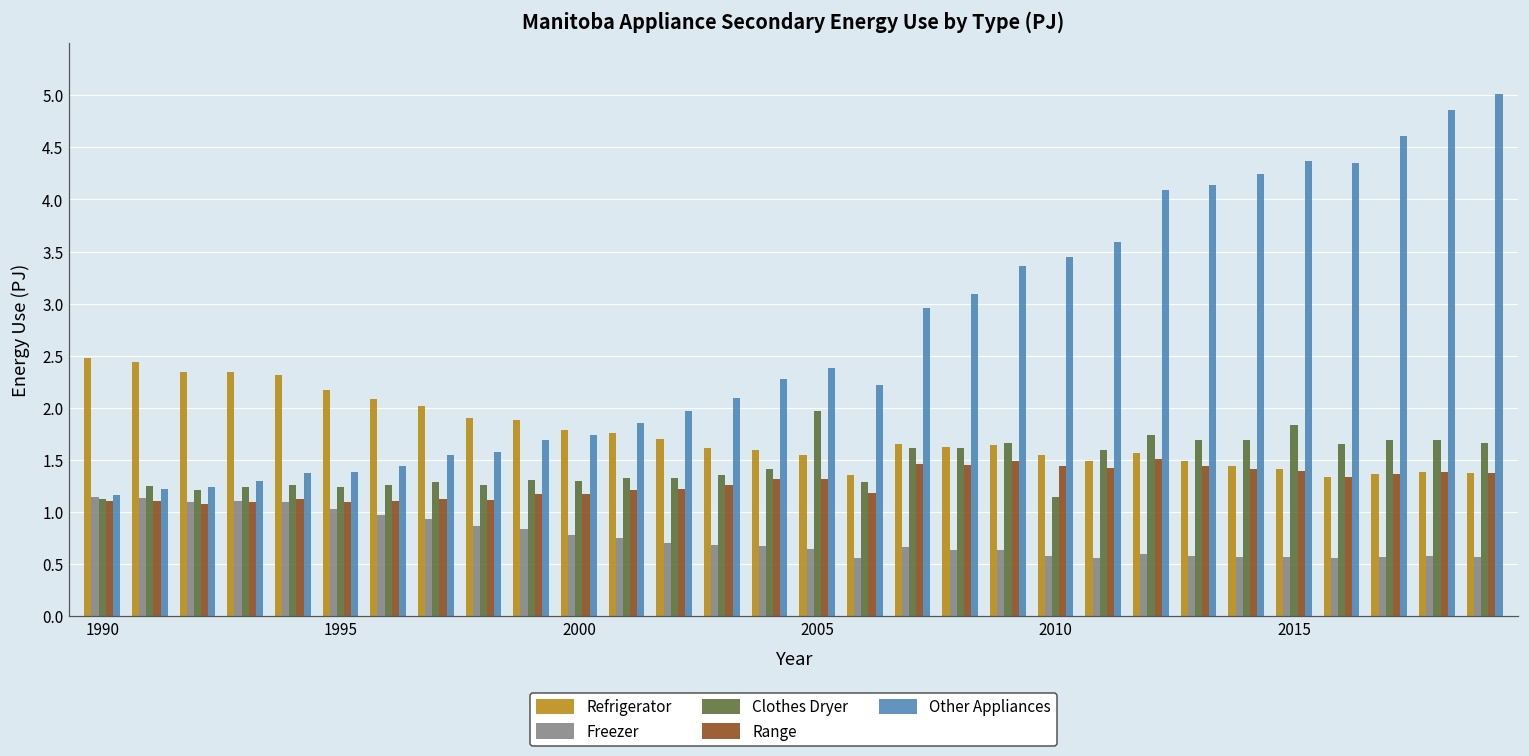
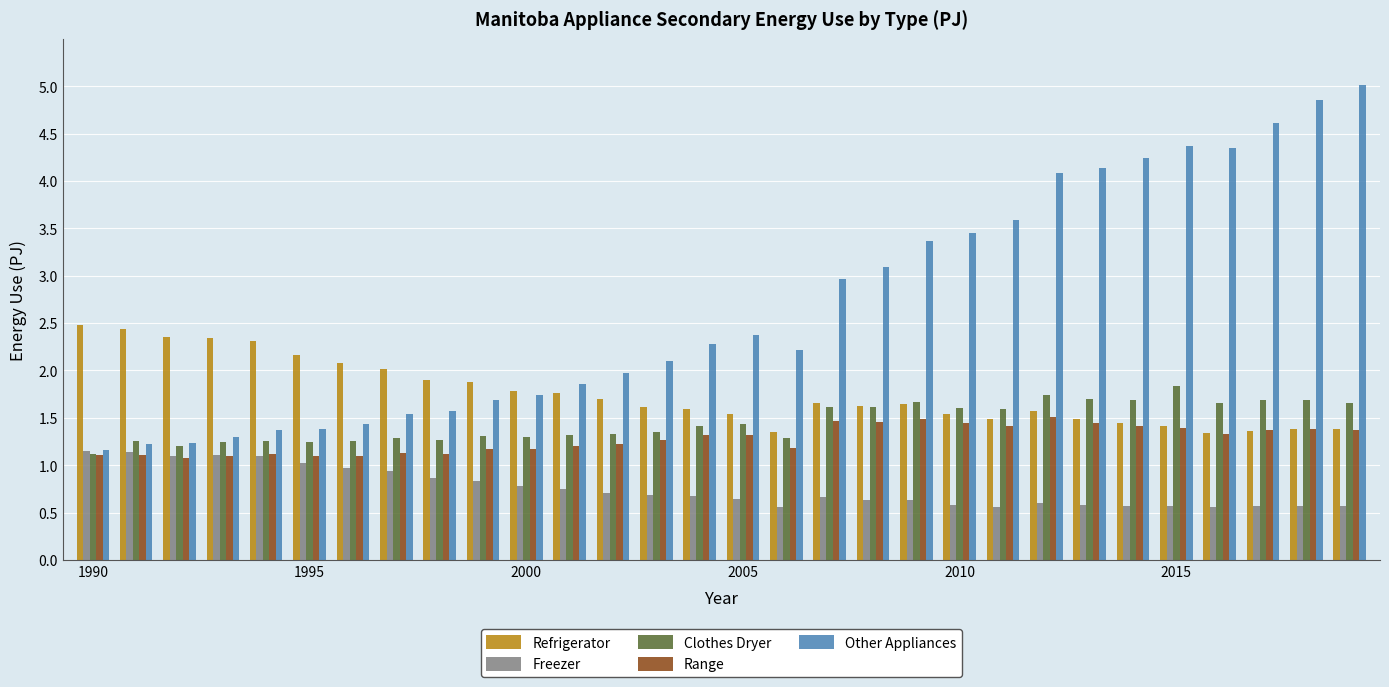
Clothes Dryer, 2005: 2.0 -> 1.4
Clothes Dryer, 2010: 1.1 -> 1.6
